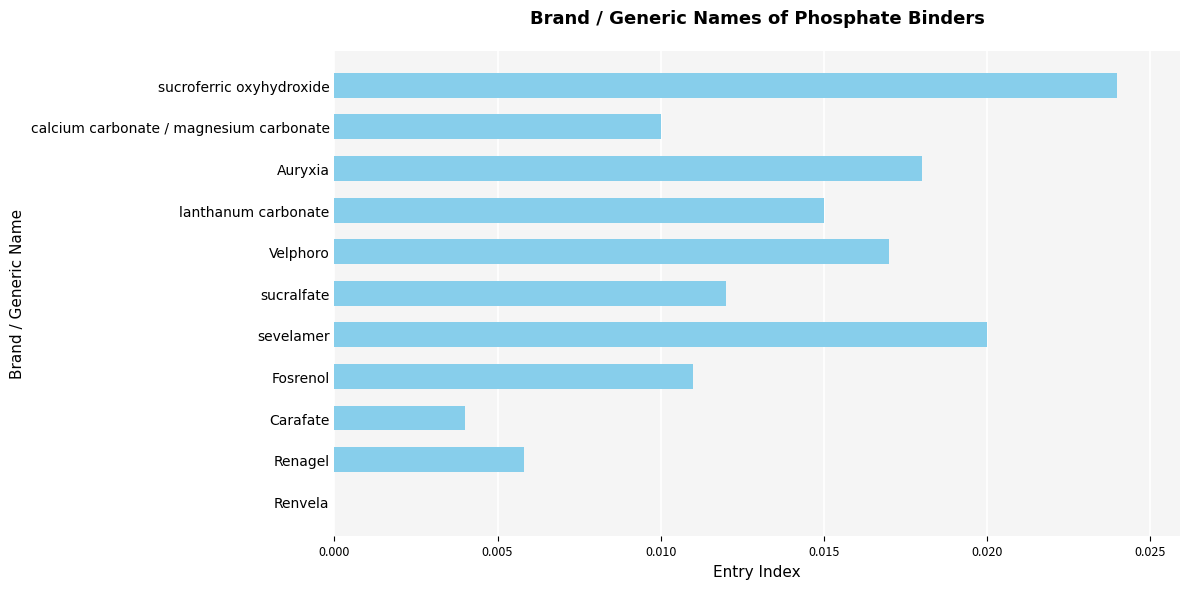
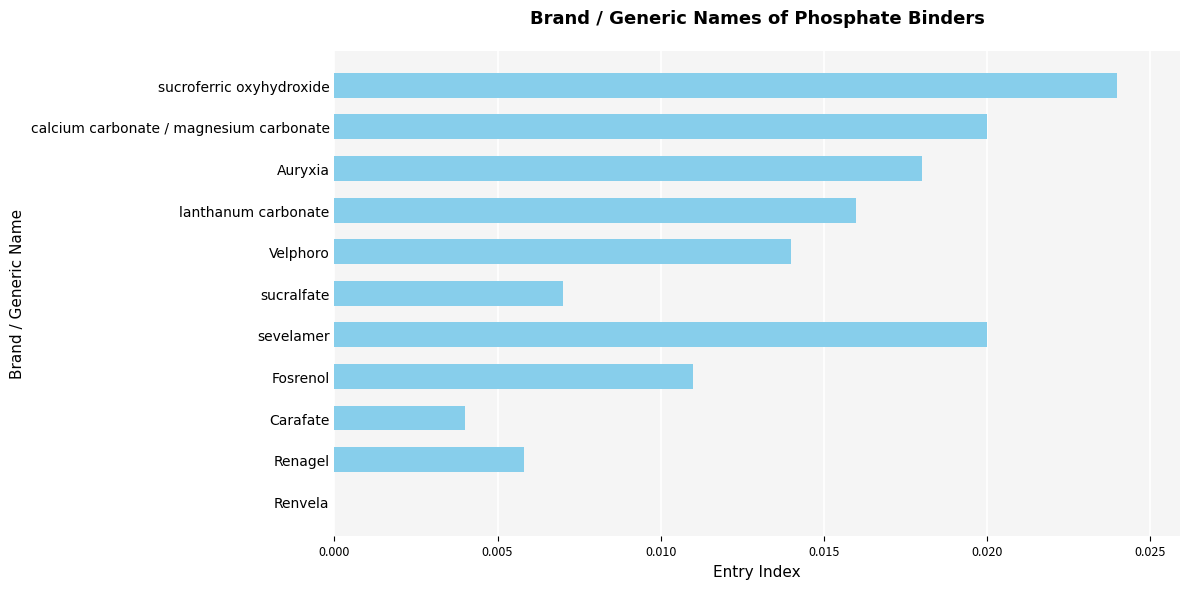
calcium carbonate / magnesium carbonate: 0.01 -> 0.02
lanthanum carbonate: 0.015 -> 0.016
Velphoro: 0.017 -> 0.014
sucralfate: 0.012 -> 0.007
